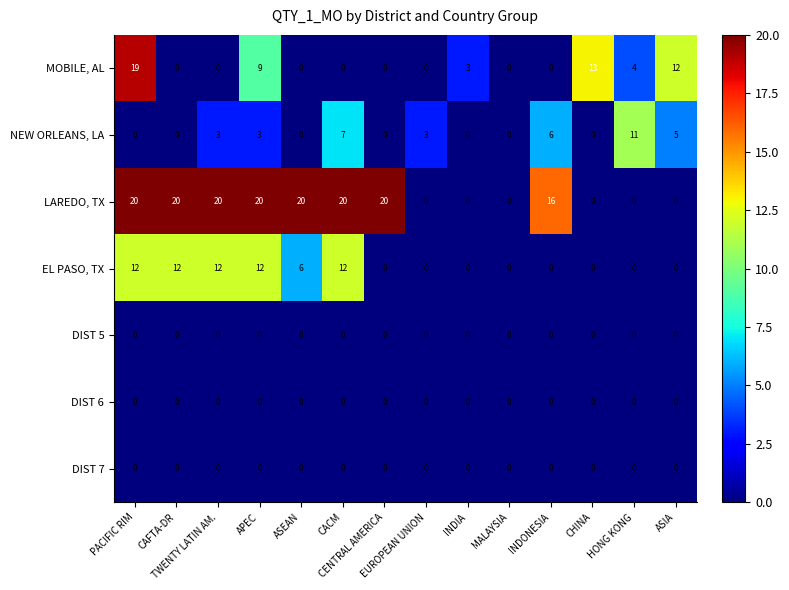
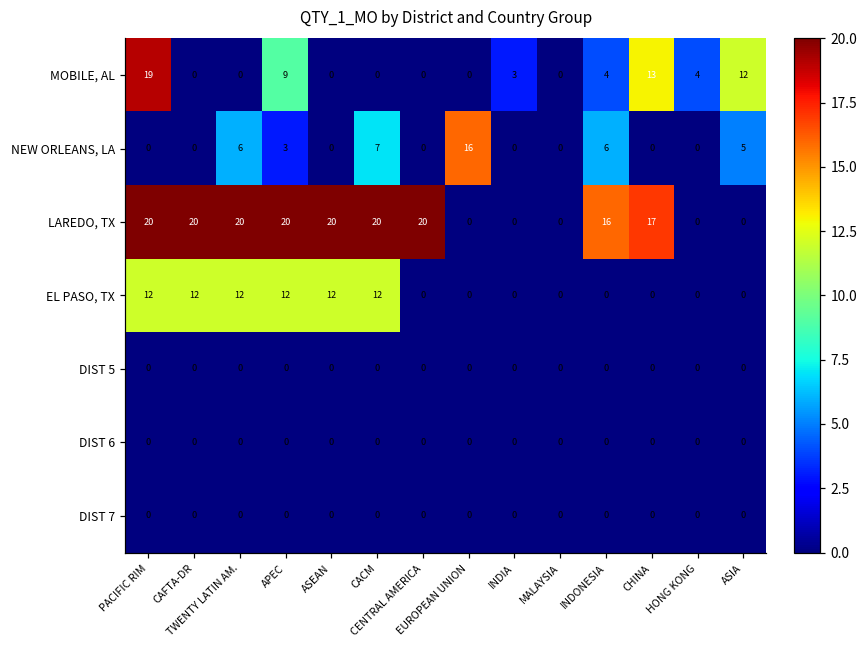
MOBILE, AL, INDONESIA: 0 -> 4
NEW ORLEANS, LA, TWENTY LATIN AM.: 3 -> 6
NEW ORLEANS, LA, EUROPEAN UNION: 3 -> 16
NEW ORLEANS, LA, HONG KONG: 11 -> 0
LAREDO, TX, CHINA: 0 -> 17
EL PASO, TX, ASEAN: 6 -> 12
